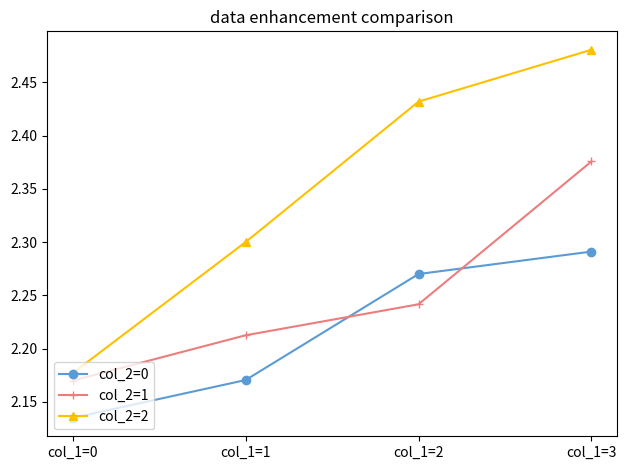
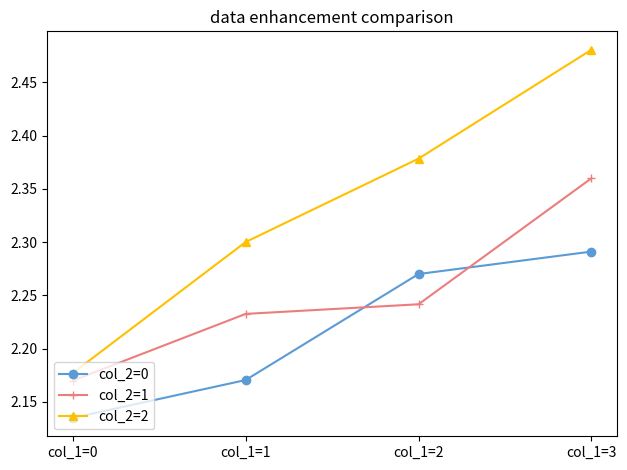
col_2=1, col_1=1: 2.213 -> 2.233
col_2=2, col_1=2: 2.432 -> 2.378
col_2=1, col_1=3: 2.376 -> 2.360
